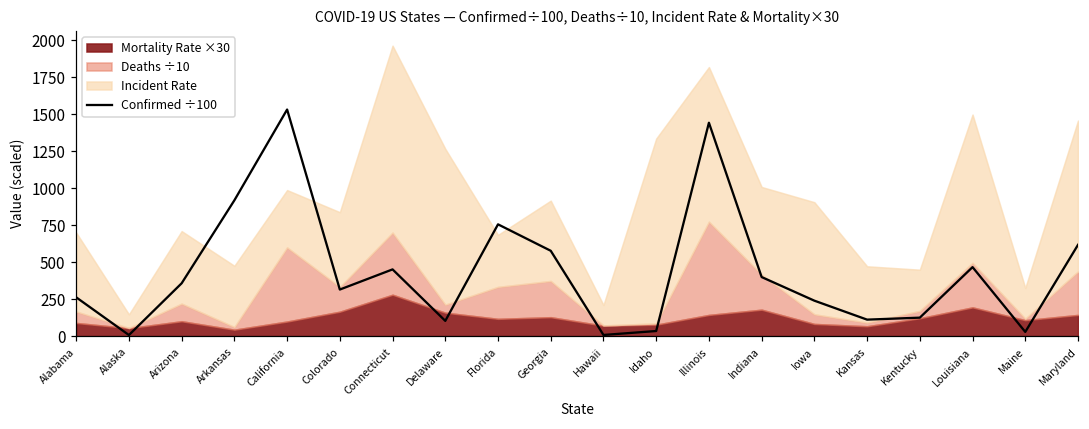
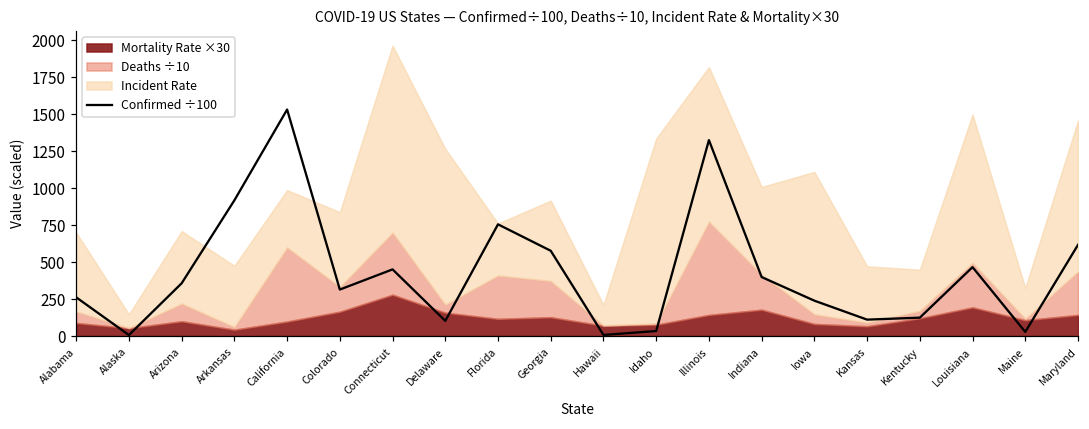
Deaths ÷10, Florida: 220 -> 290
Confirmed ÷100, Illinois: 1440 -> 1330
Incident Rate, Iowa: 760 -> 960
